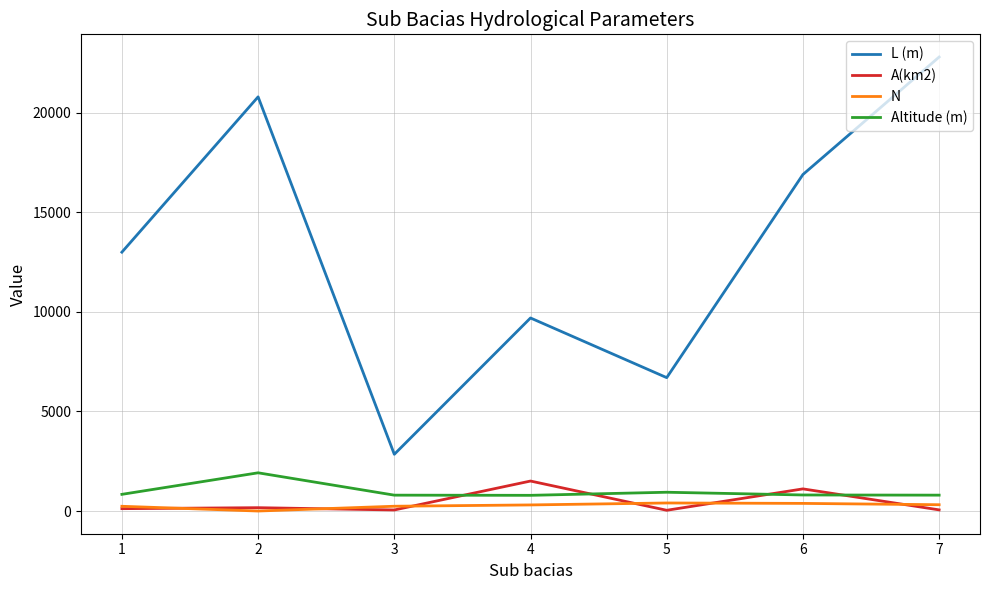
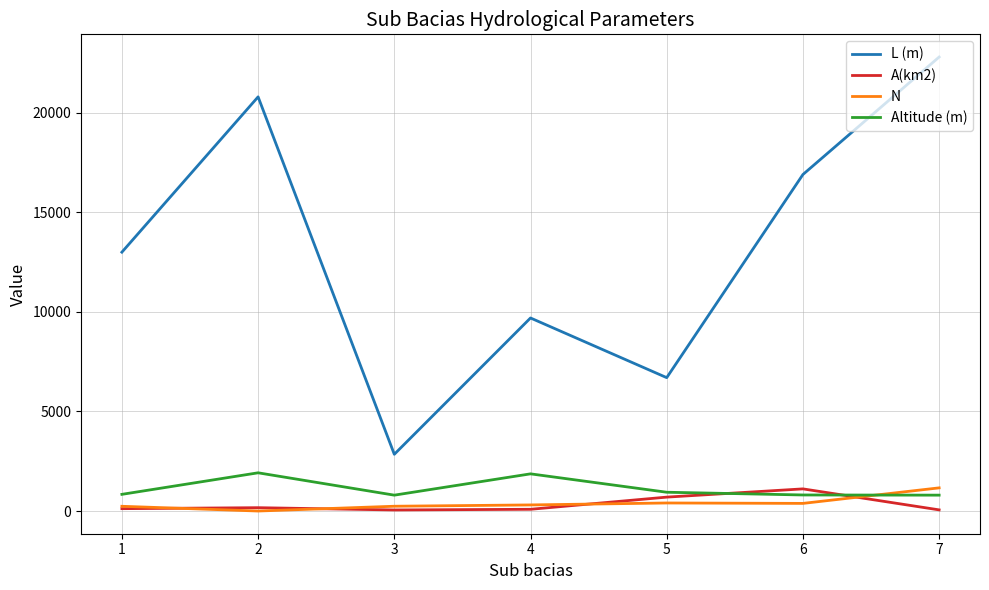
A(km2), 4: 1500 -> 100
Altitude (m), 4: 800 -> 1900
A(km2), 5: 0 -> 700
N, 7: 300 -> 1200
